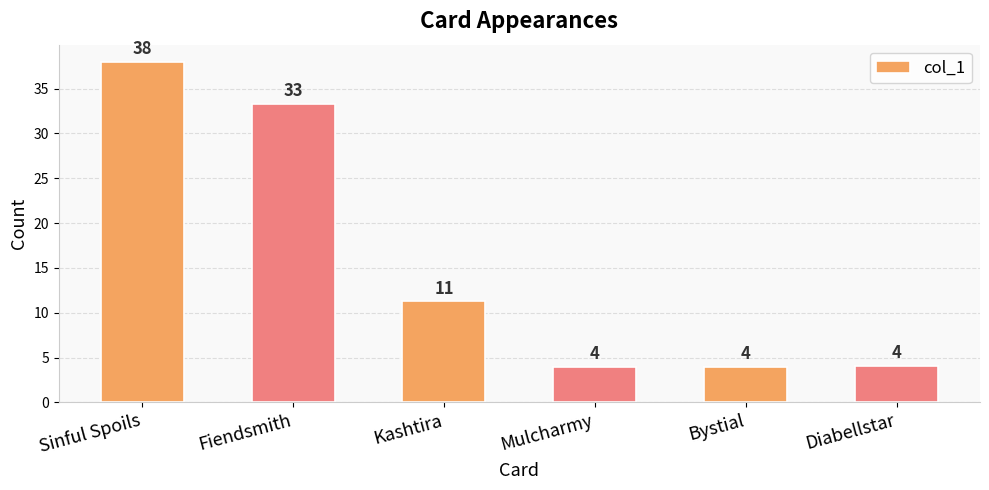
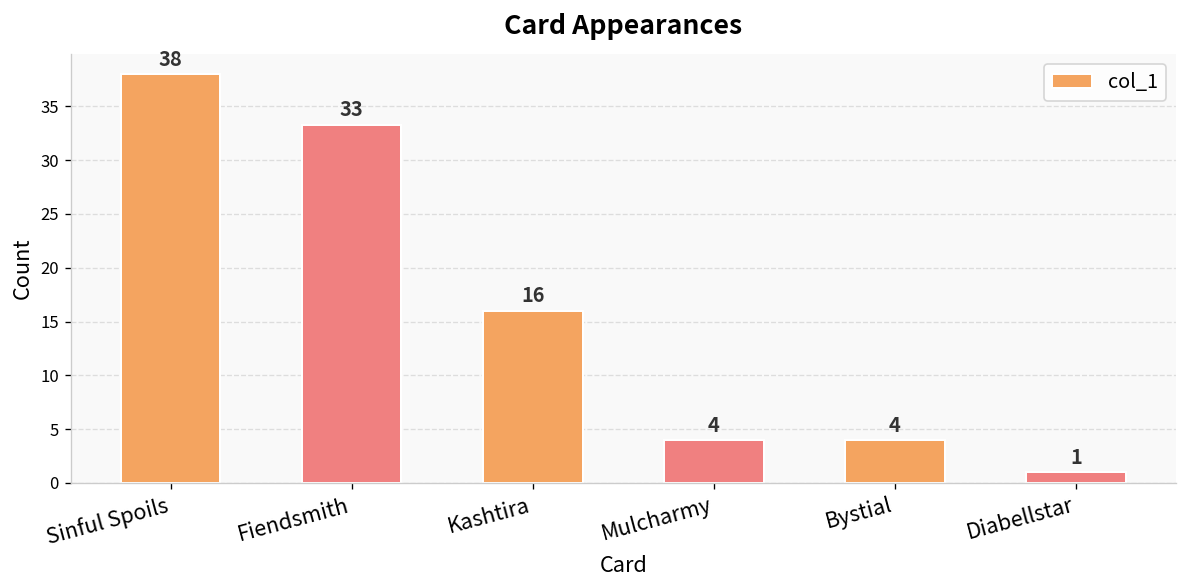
Kashtira: 11 -> 16
Diabellstar: 4 -> 1
